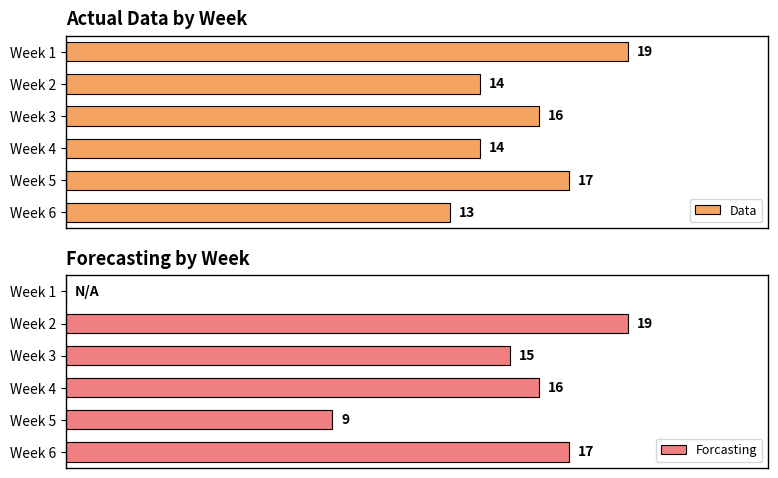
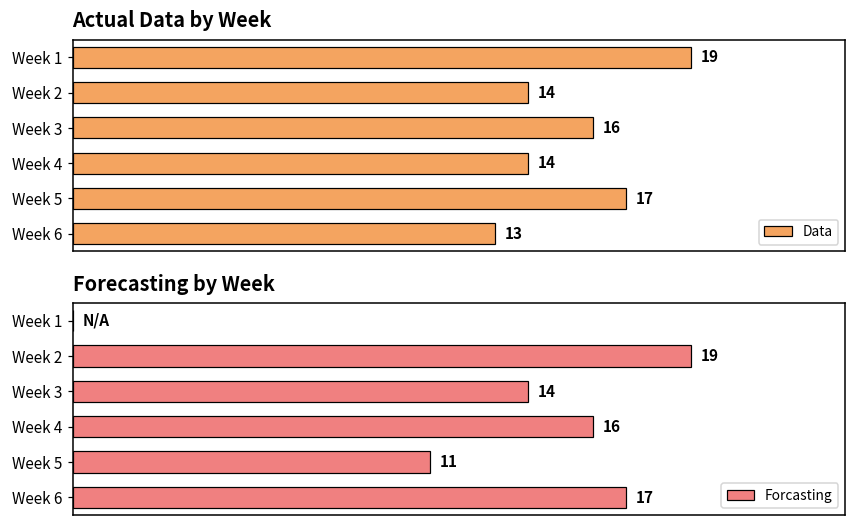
Forecasting by Week, Week 3: 15 -> 14
Forecasting by Week, Week 5: 9 -> 11
